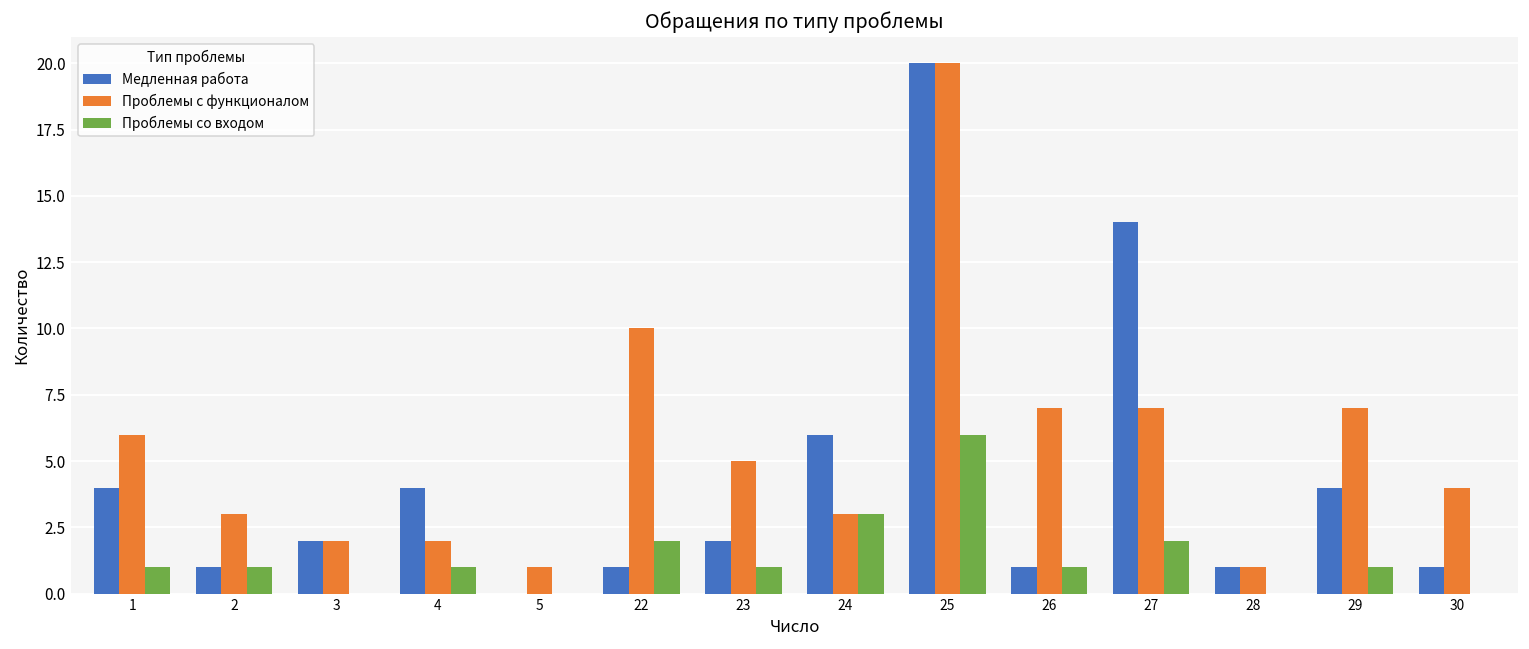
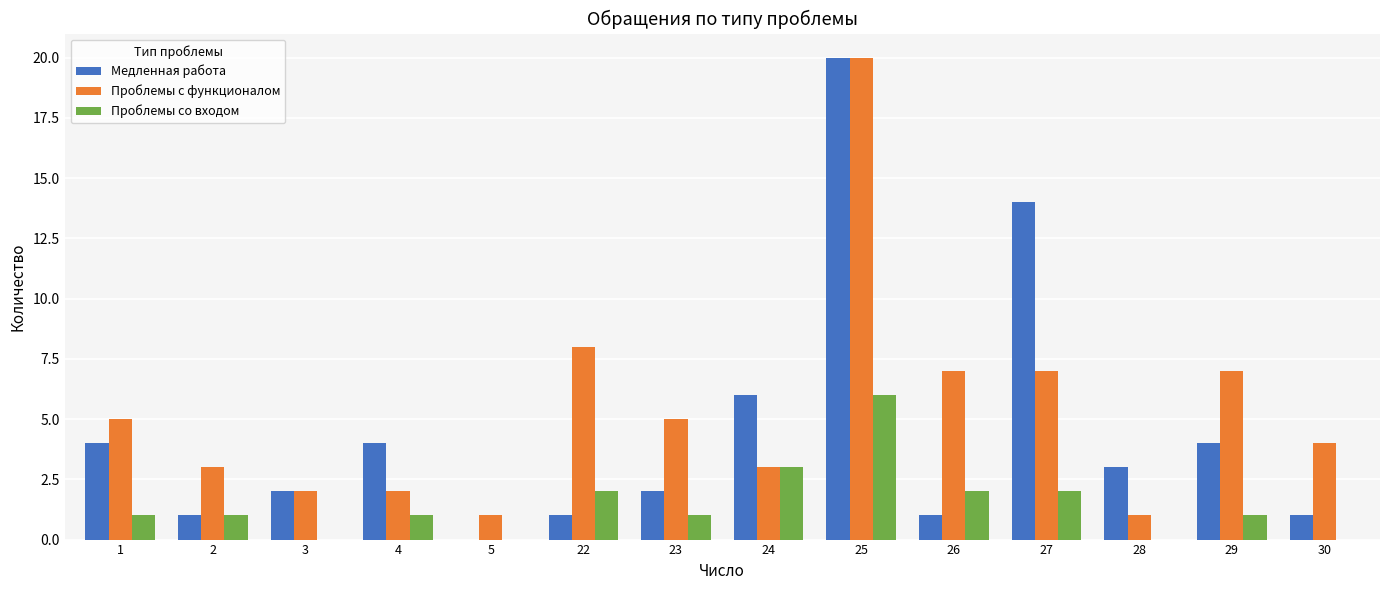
Проблемы с функционалом, 1: 6 -> 5
Проблемы с функционалом, 22: 10 -> 8
Проблемы со входом, 26: 1 -> 2
Медленная работа, 28: 1 -> 3
